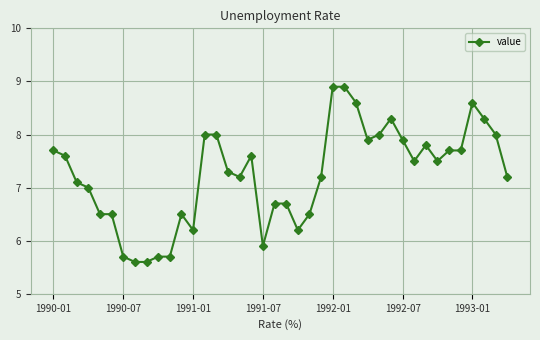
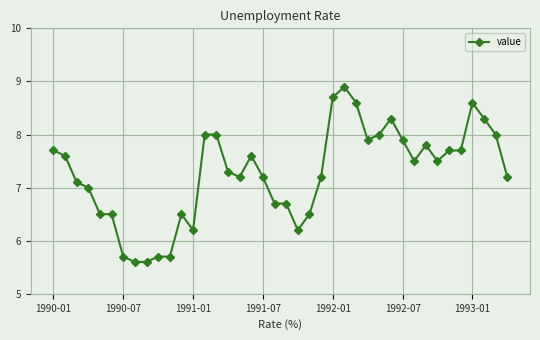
1991-07: 5.9 -> 7.2
1992-01: 8.9 -> 8.7
